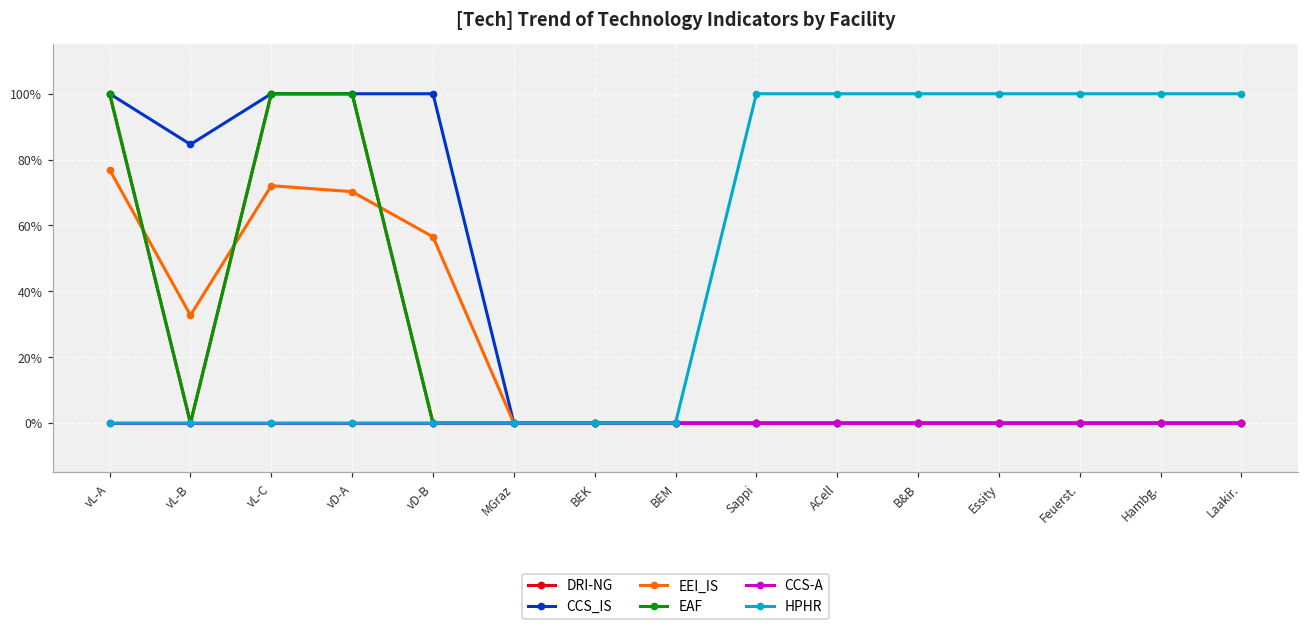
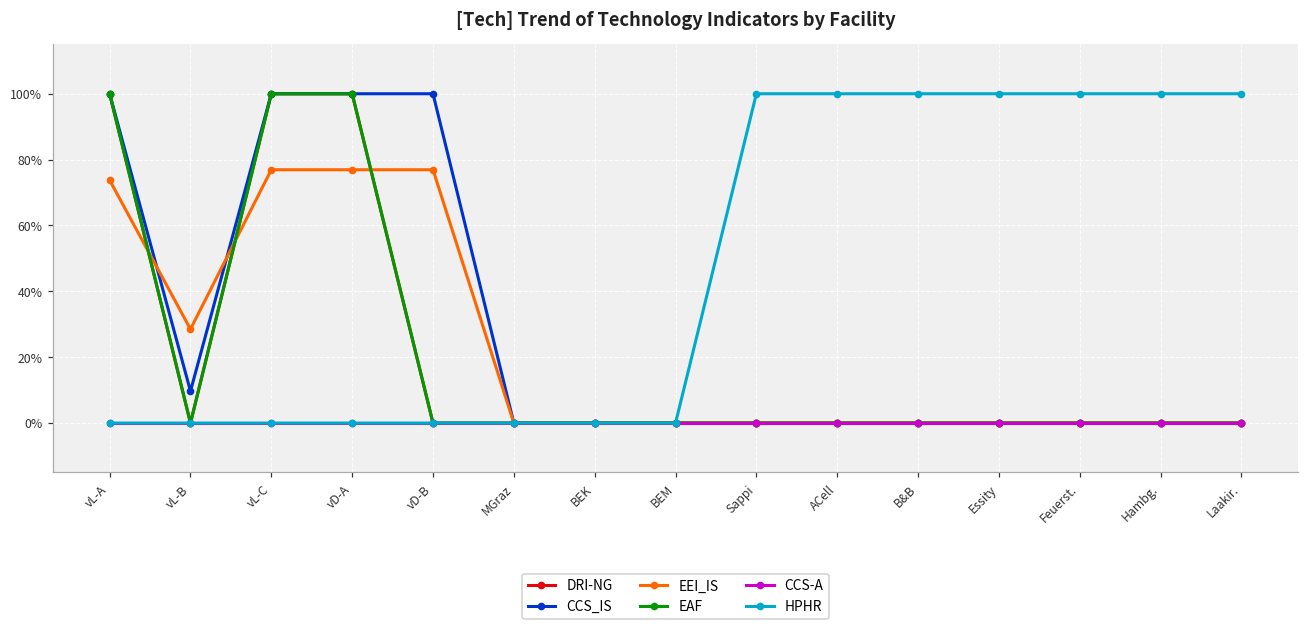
EEI_IS, vL-A: 77% -> 74%
CCS_IS, vL-B: 85% -> 10%
EEI_IS, vL-B: 33% -> 29%
EEI_IS, vL-C: 72% -> 77%
EEI_IS, vD-A: 70% -> 77%
EEI_IS, vD-B: 57% -> 77%
